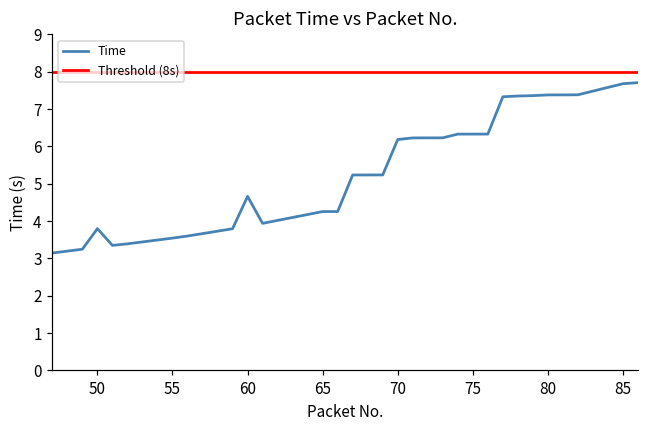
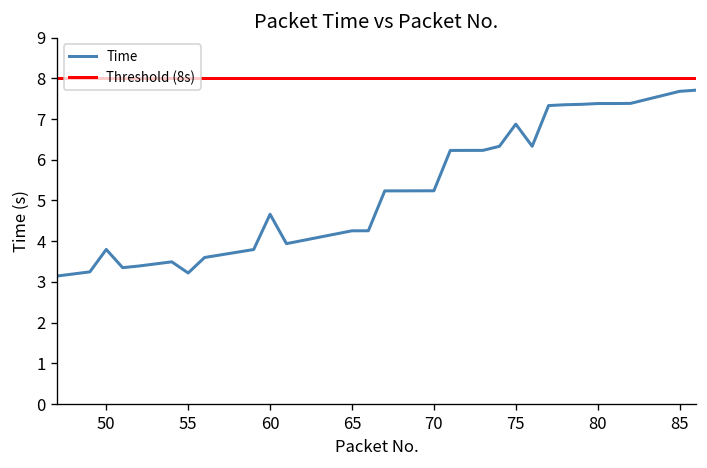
55: 3.5 -> 3.2
70: 6.2 -> 5.2
75: 6.3 -> 6.9
